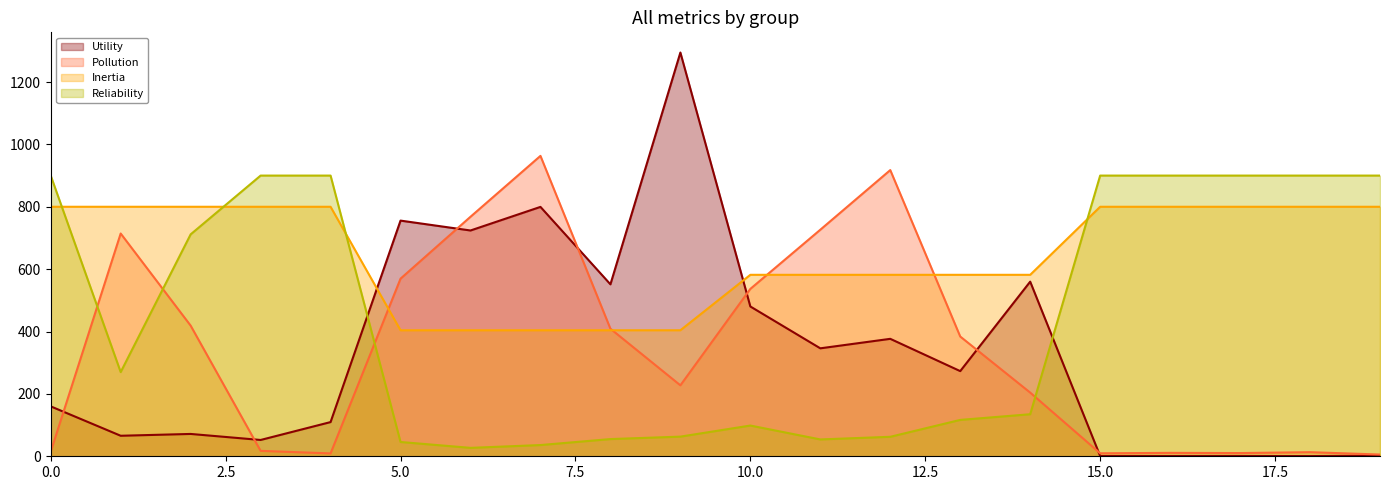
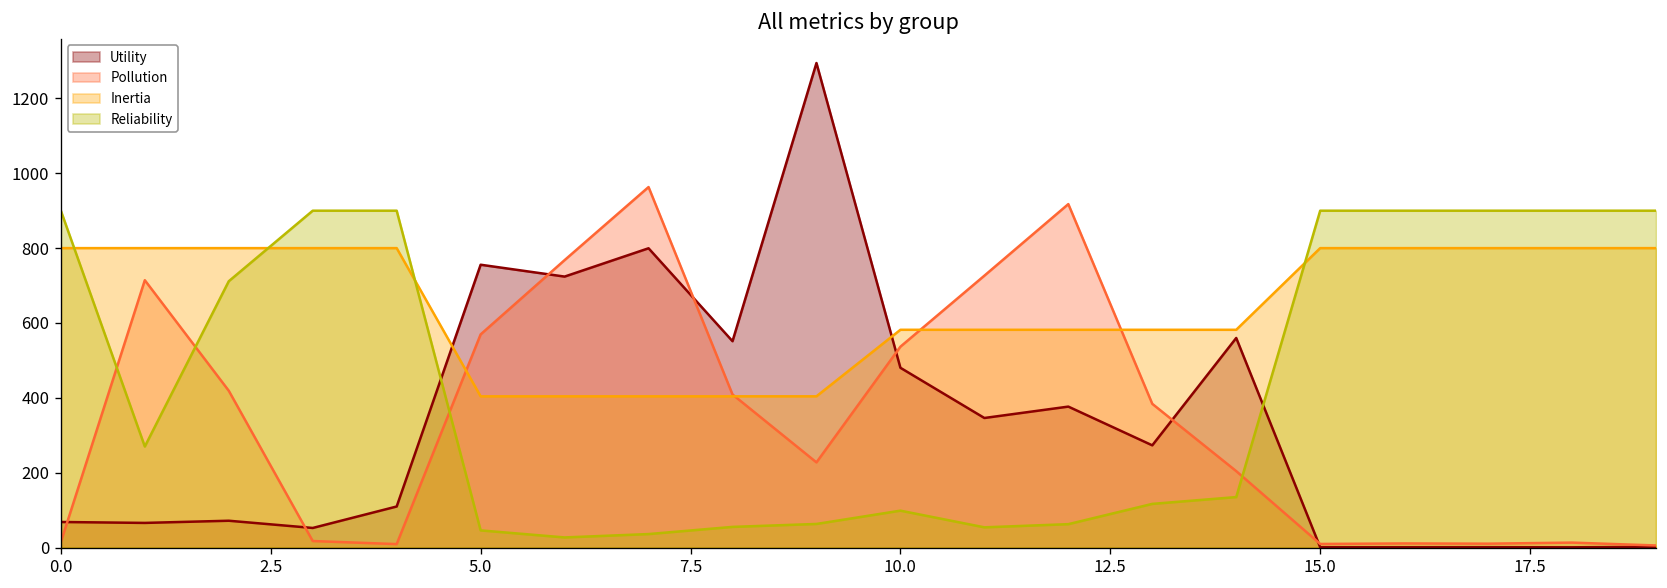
Utility, 0.0: 160 -> 70
